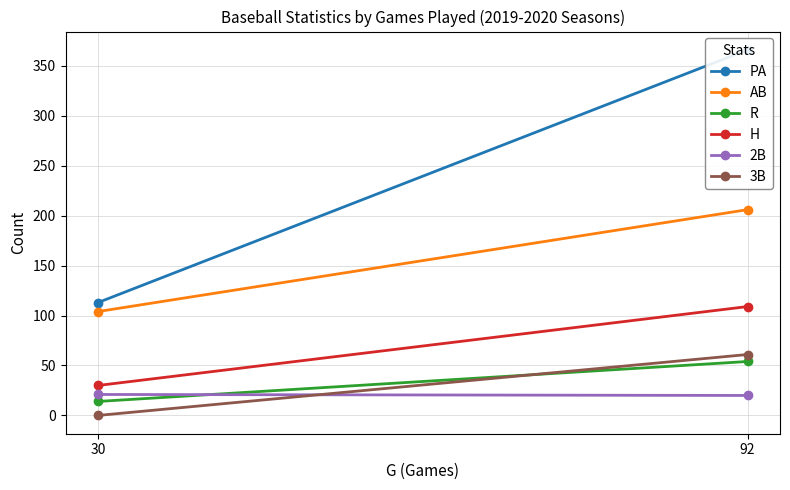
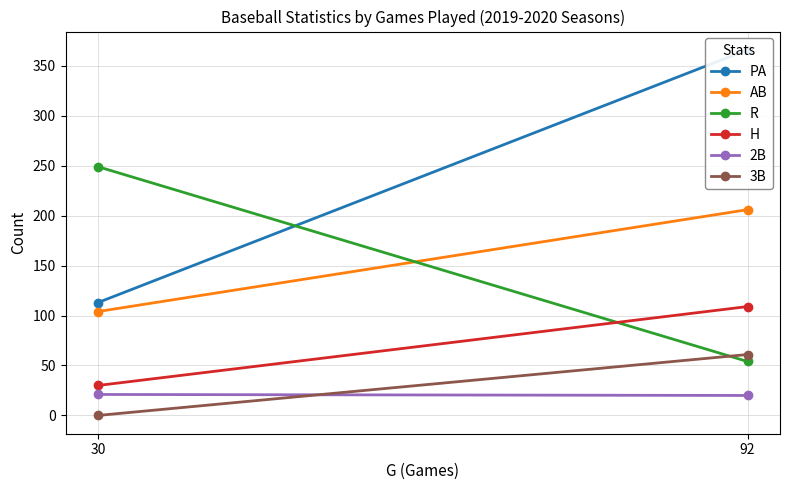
R, 30: 10 -> 250
